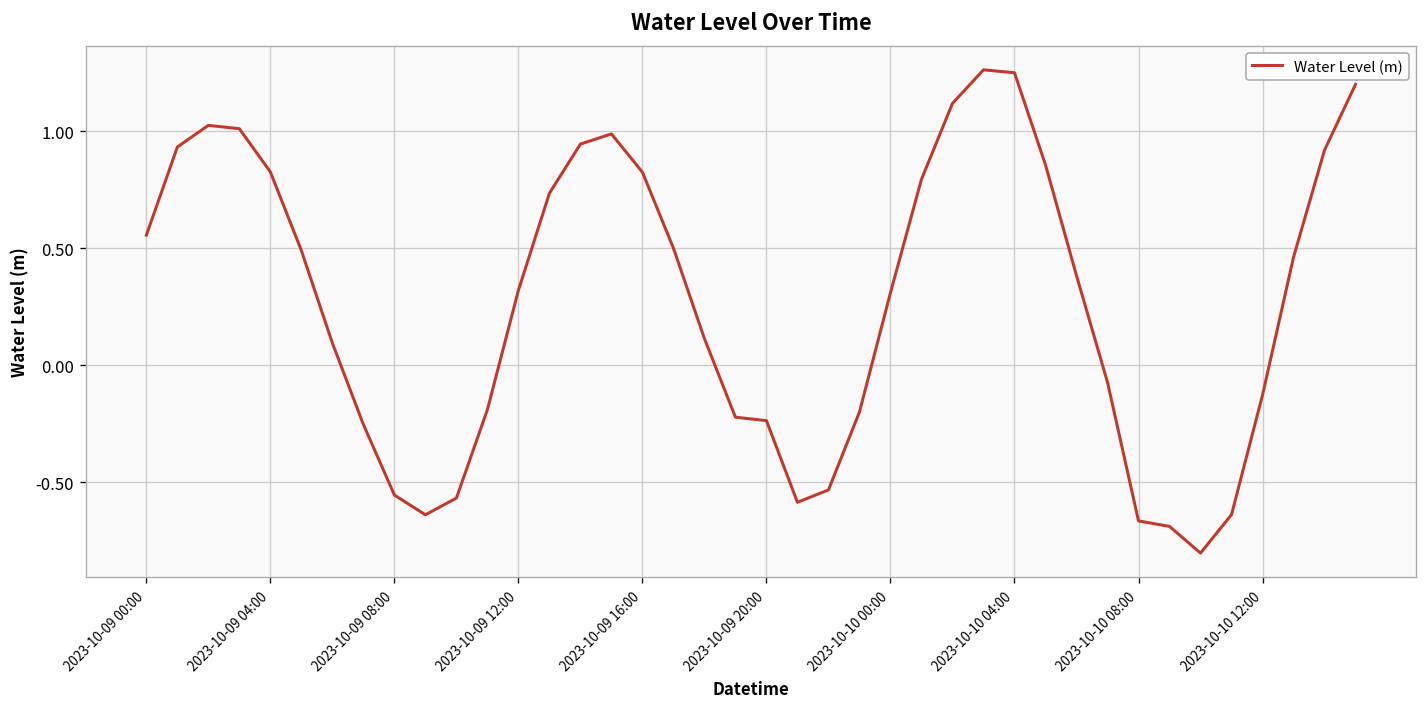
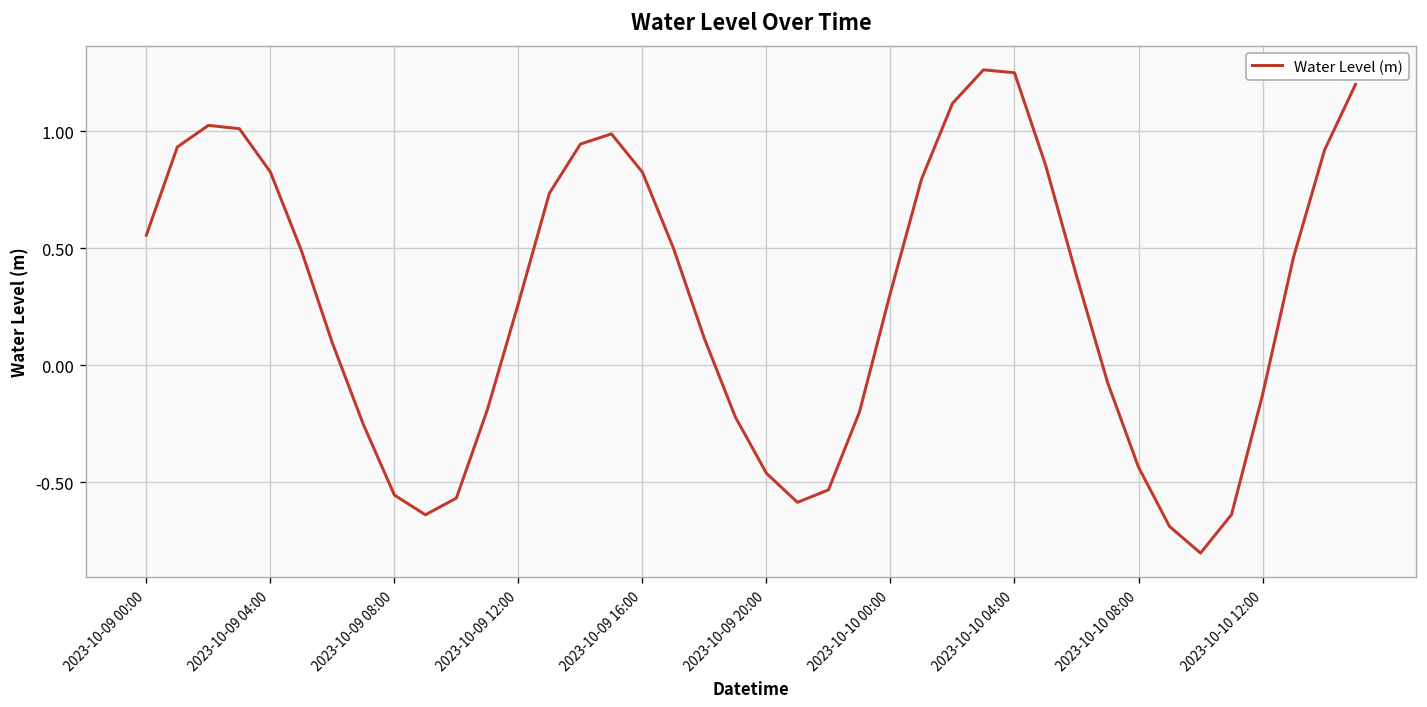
2023-10-09 12:00: 0.32 -> 0.26
2023-10-09 20:00: -0.24 -> -0.46
2023-10-10 08:00: -0.66 -> -0.44
